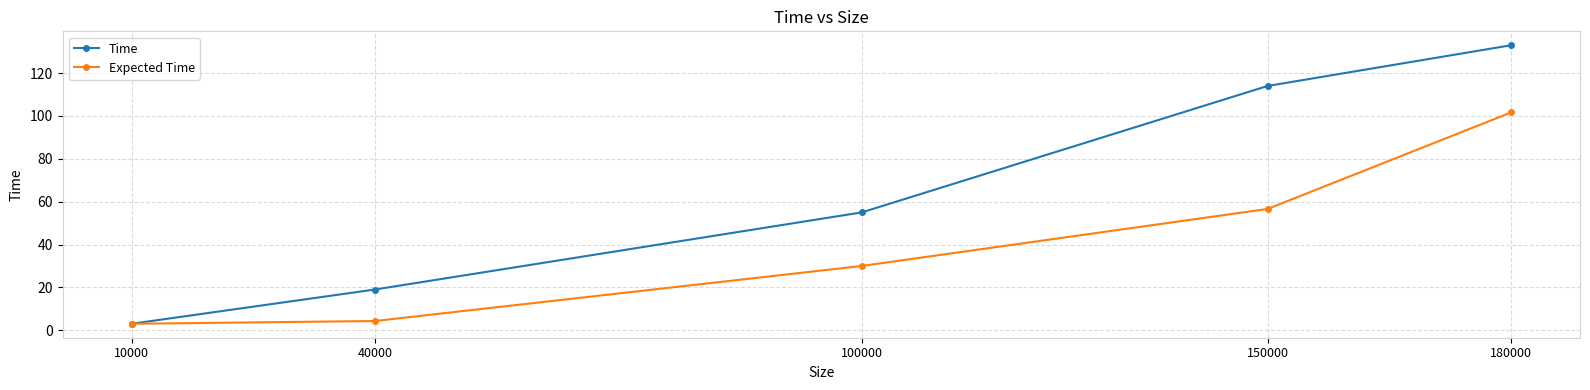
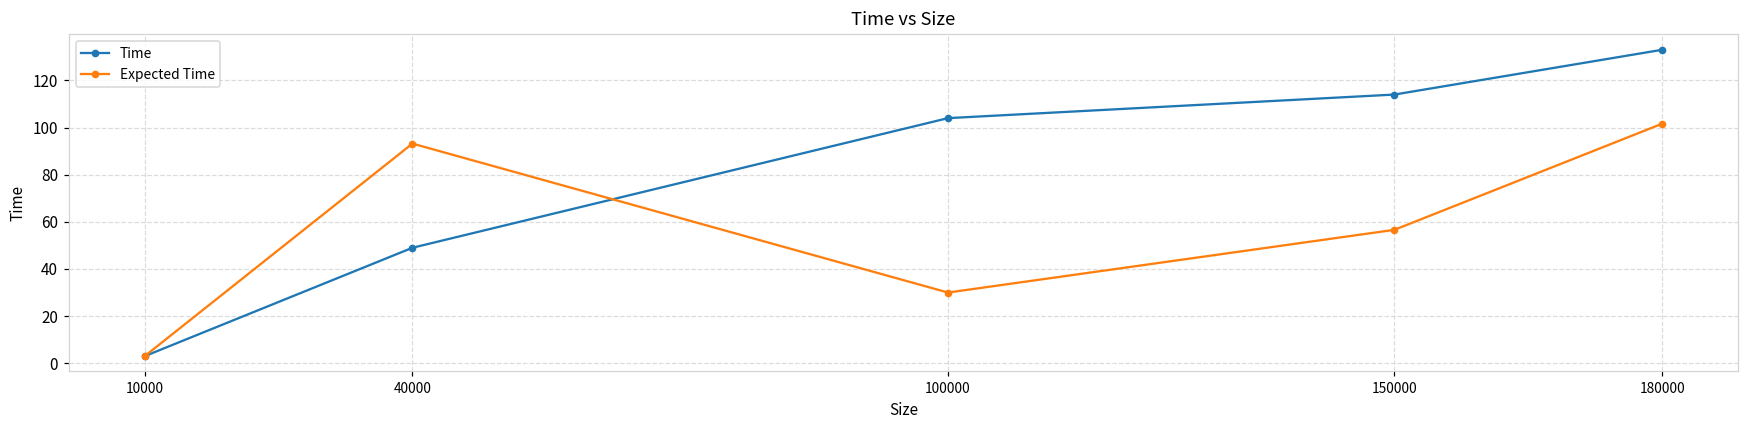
Time, 40000: 19 -> 49
Expected Time, 40000: 4 -> 93
Time, 100000: 55 -> 104
